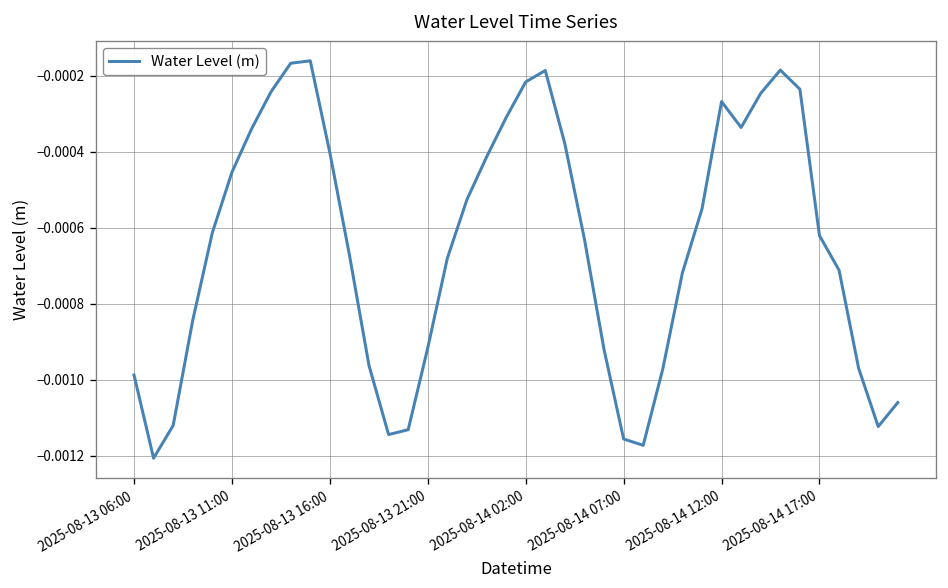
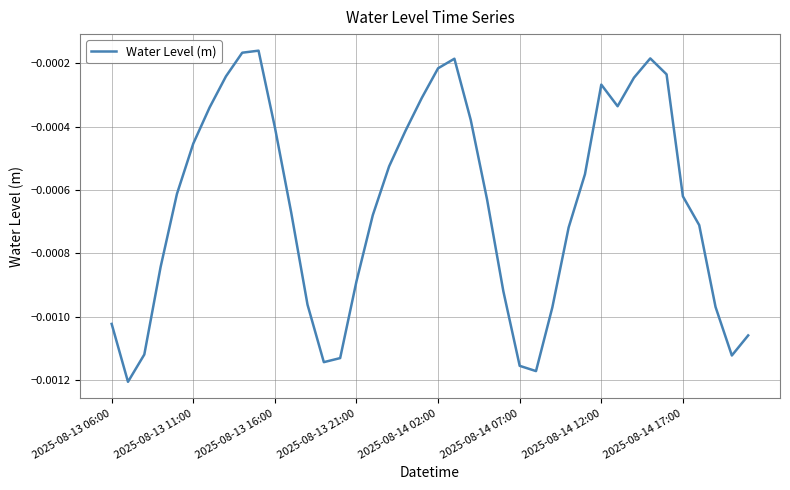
2025-08-13 06:00: -0.00099 -> -0.00102
2025-08-13 21:00: -0.00092 -> -0.00089
